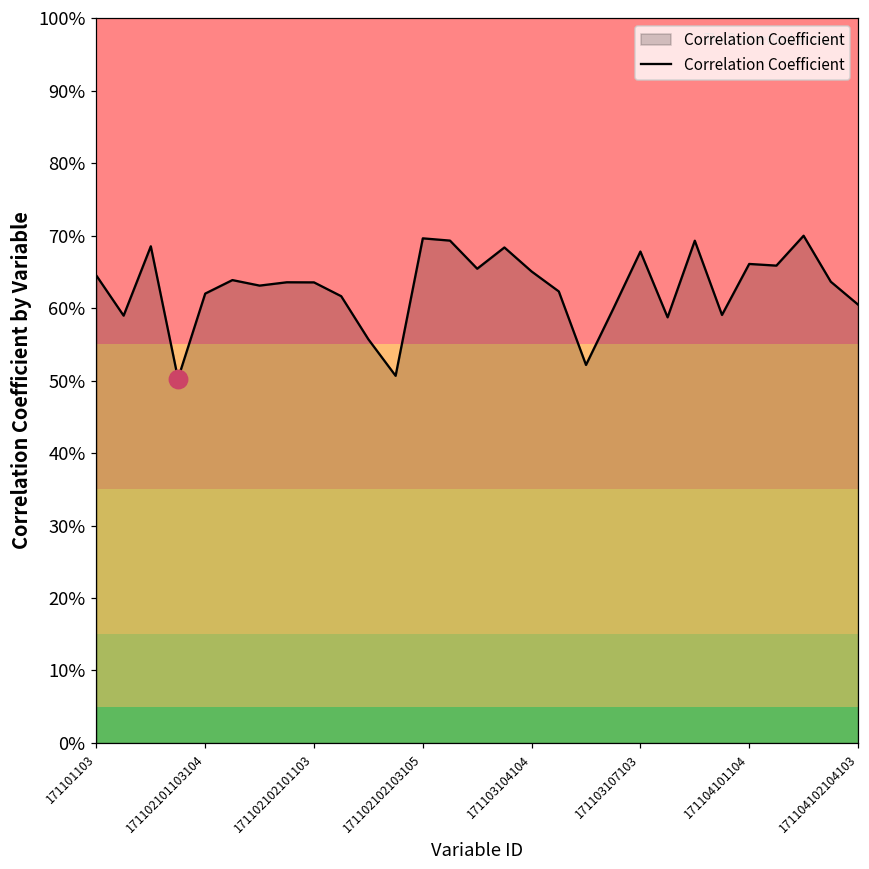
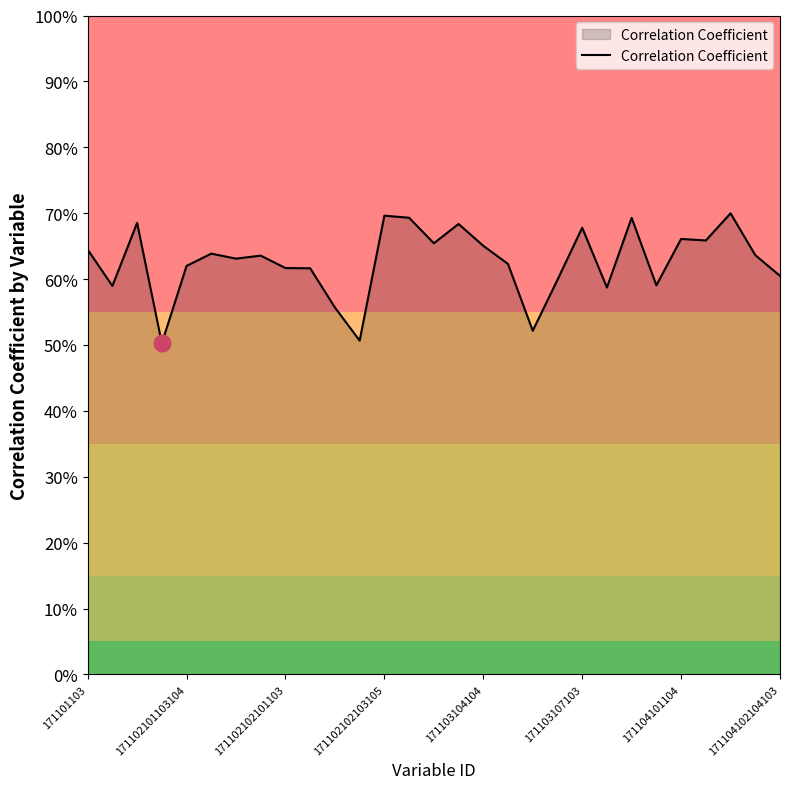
Correlation Coefficient, 171102102101103: 64% -> 62%
